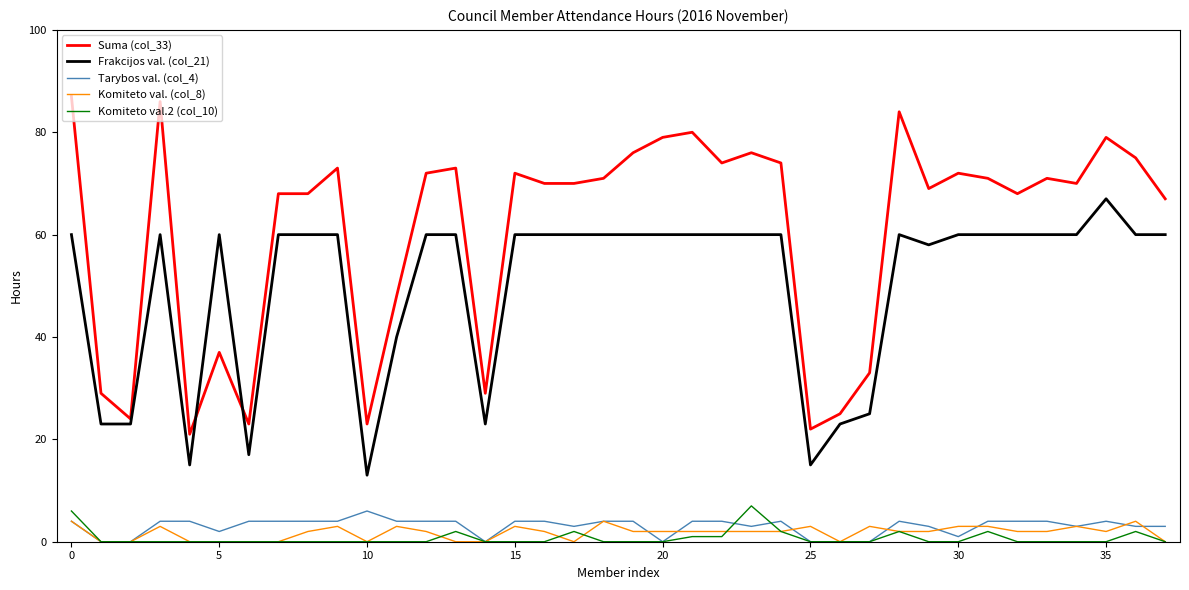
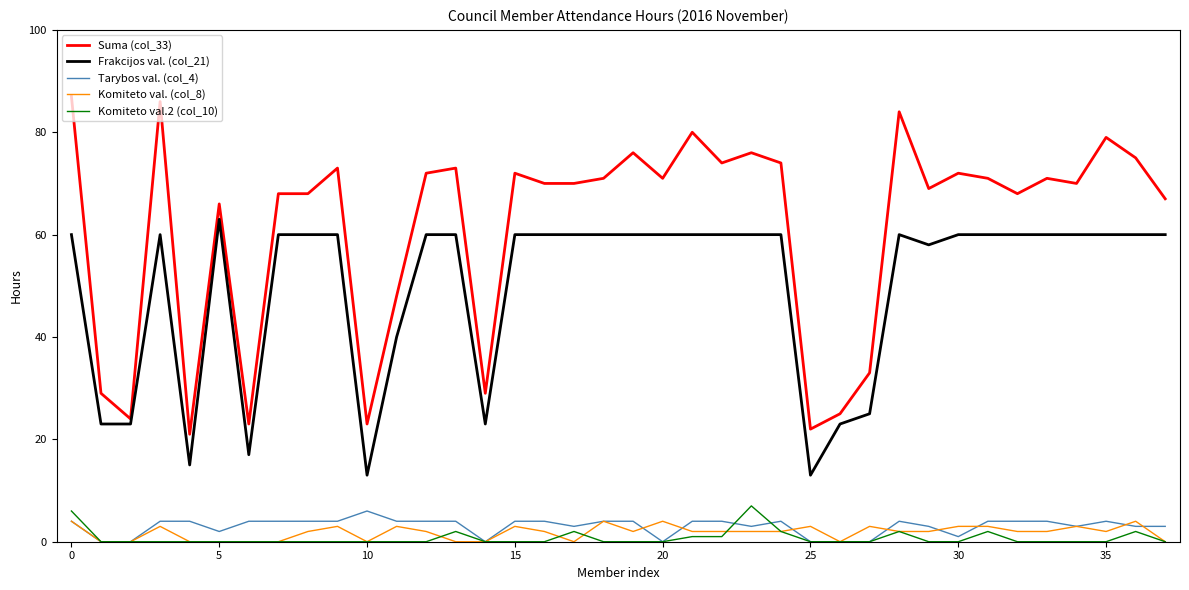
Suma (col_33), 5: 37 -> 66
Frakcijos val. (col_21), 5: 60 -> 63
Suma (col_33), 20: 79 -> 71
Komiteto val. (col_8), 20: 2 -> 4
Frakcijos val. (col_21), 25: 15 -> 13
Frakcijos val. (col_21), 35: 67 -> 60
